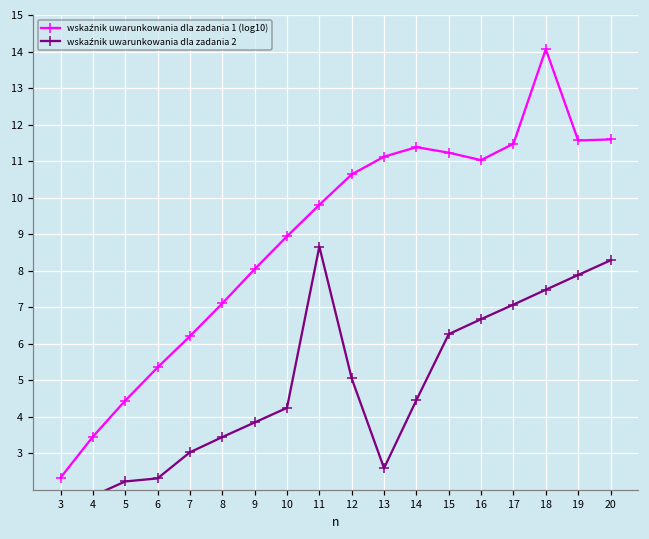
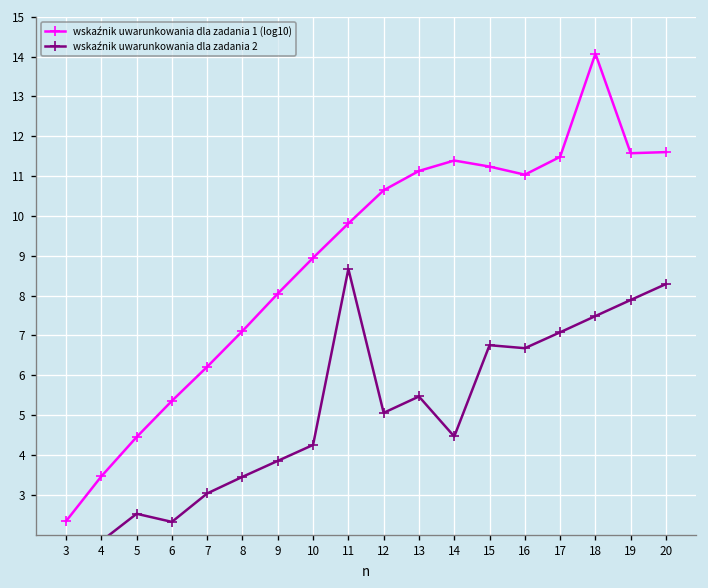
wskaźnik uwarunkowania dla zadania 2, 5: 2.2 -> 2.5
wskaźnik uwarunkowania dla zadania 2, 13: 2.6 -> 5.5
wskaźnik uwarunkowania dla zadania 2, 15: 6.3 -> 6.8
